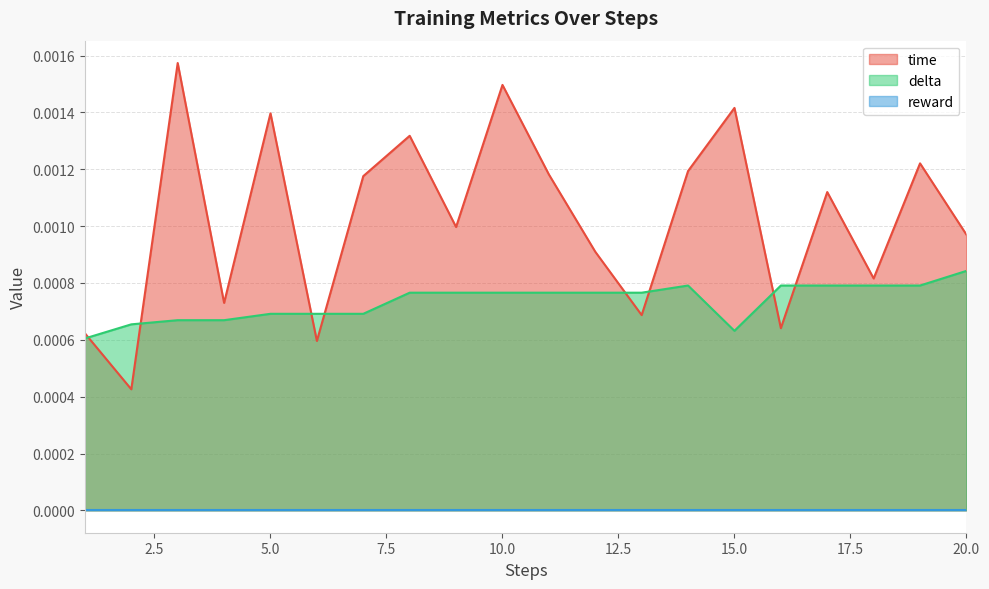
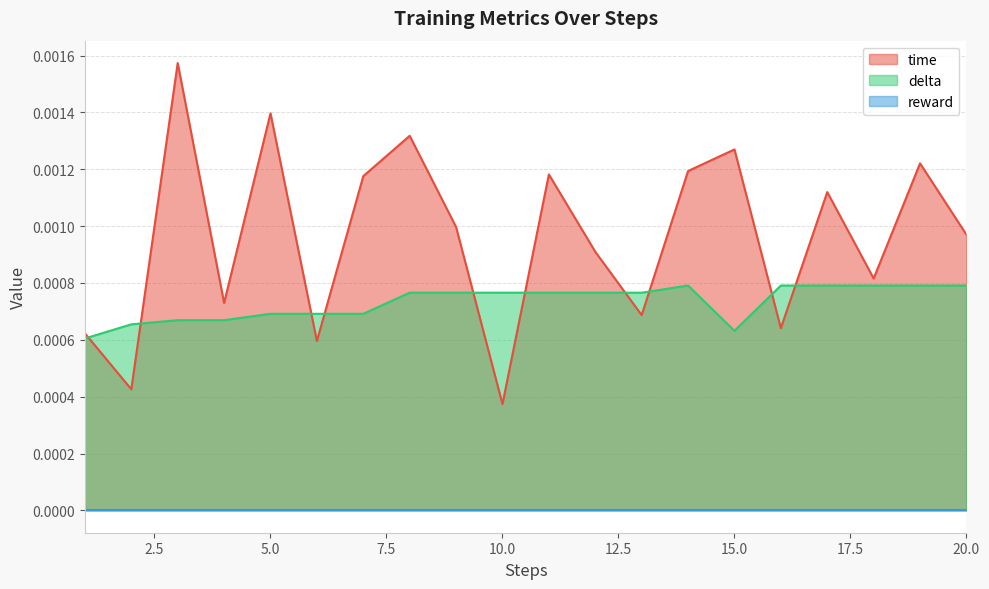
time, 10.0: 0.00150 -> 0.00037
time, 15.0: 0.00142 -> 0.00127
delta, 20.0: 0.00084 -> 0.00079
